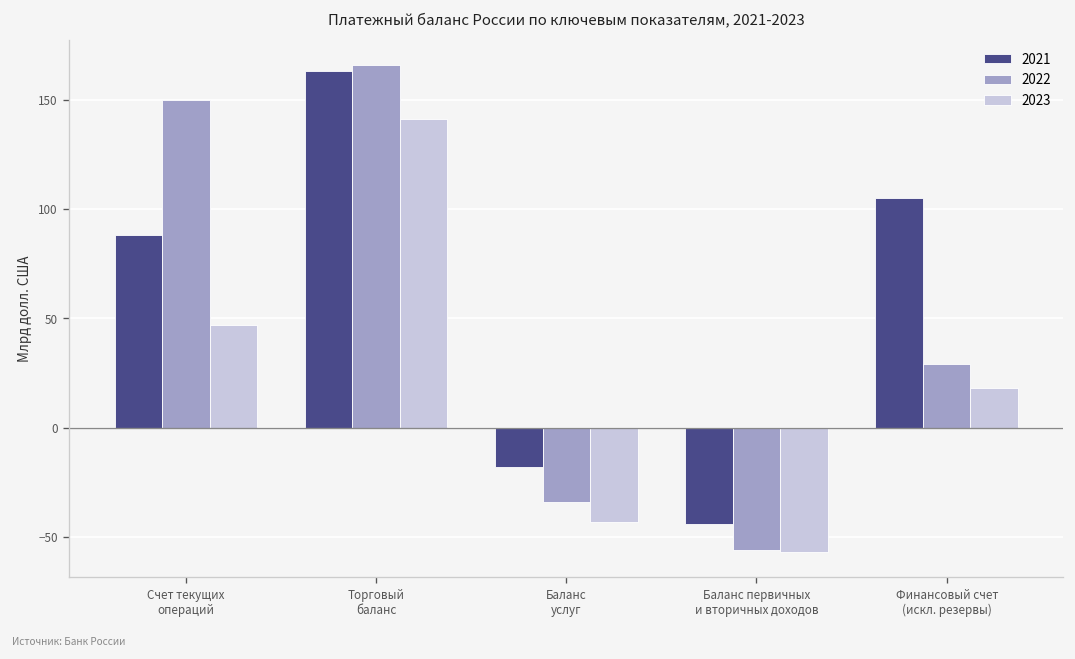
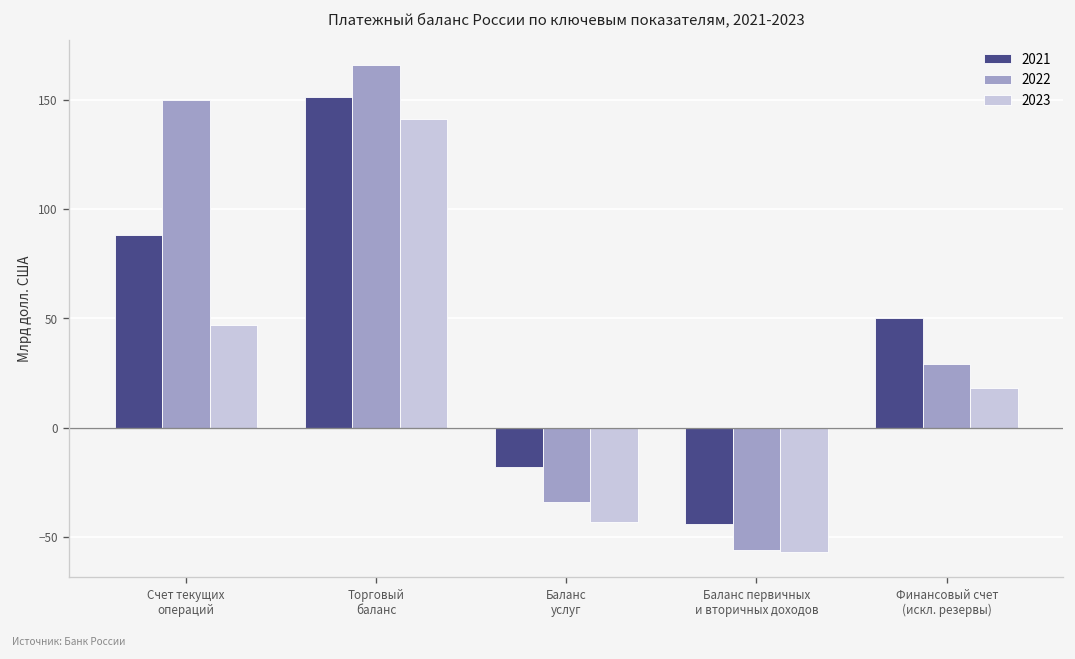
2021, Торговый баланс: 163 -> 151
2021, Финансовый счет (искл. резервы): 105 -> 50
